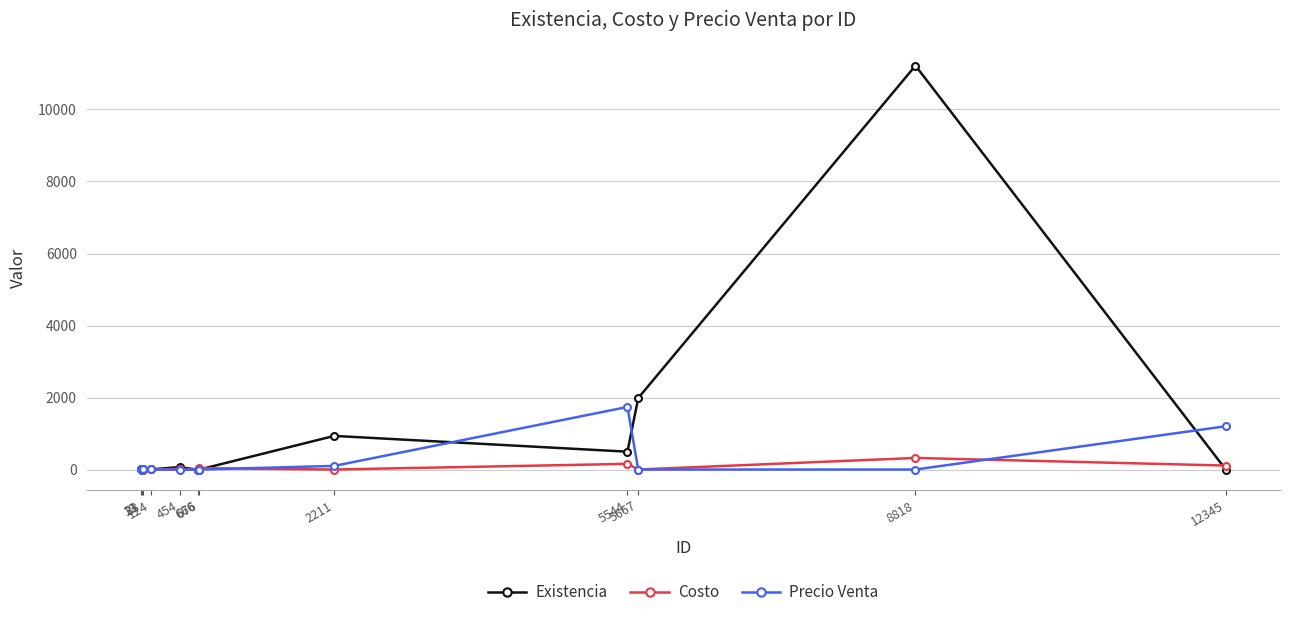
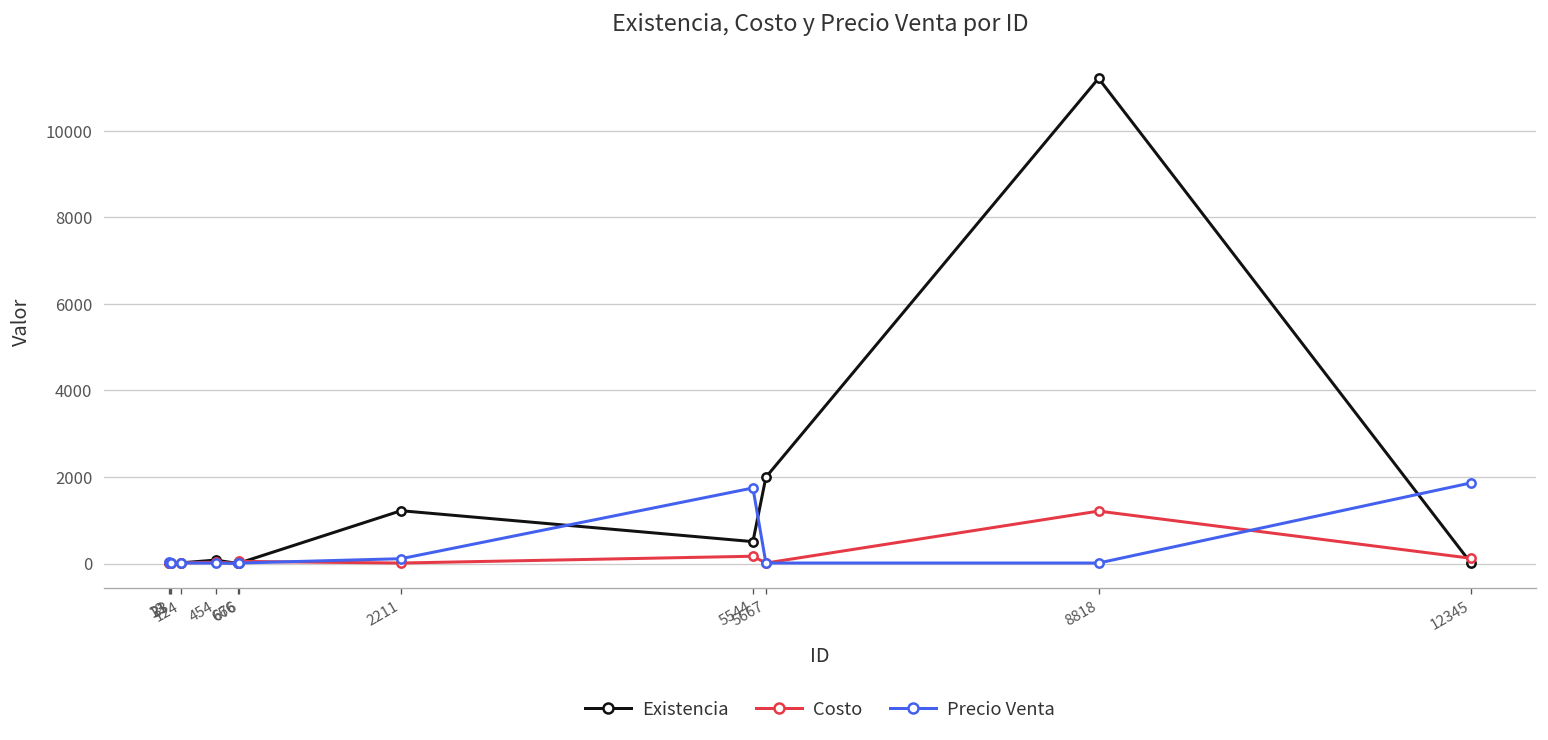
Existencia, 2211: 900 -> 1200
Costo, 8818: 300 -> 1200
Precio Venta, 12345: 1200 -> 1900
